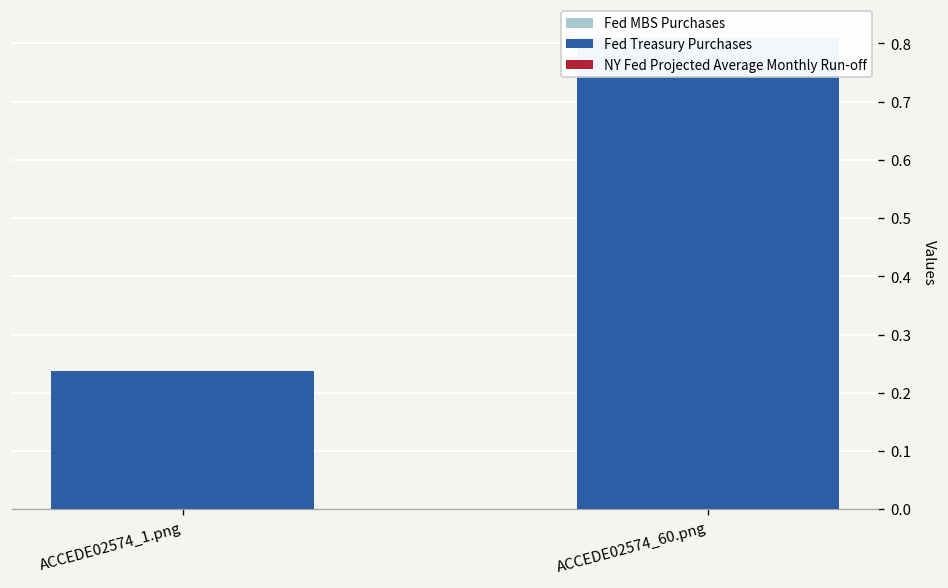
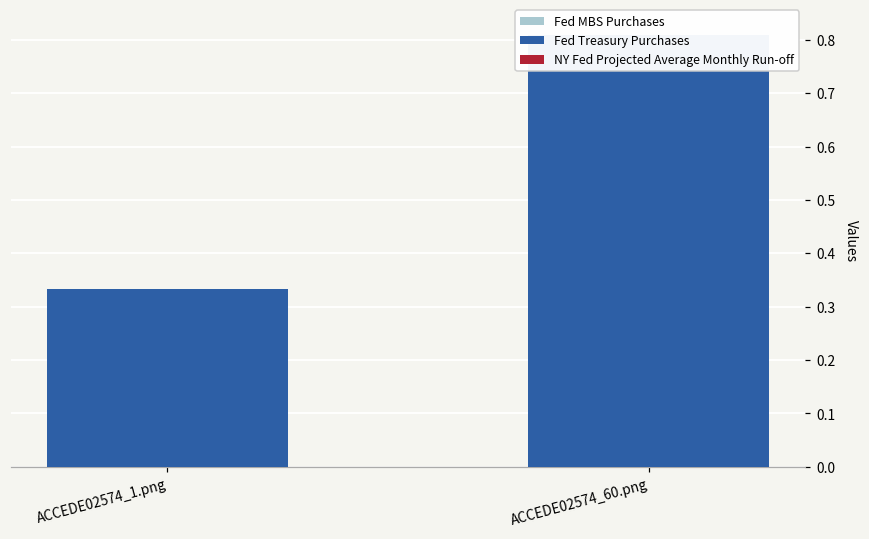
Fed Treasury Purchases, ACCEDE02574_1.png: 0.24 -> 0.33
